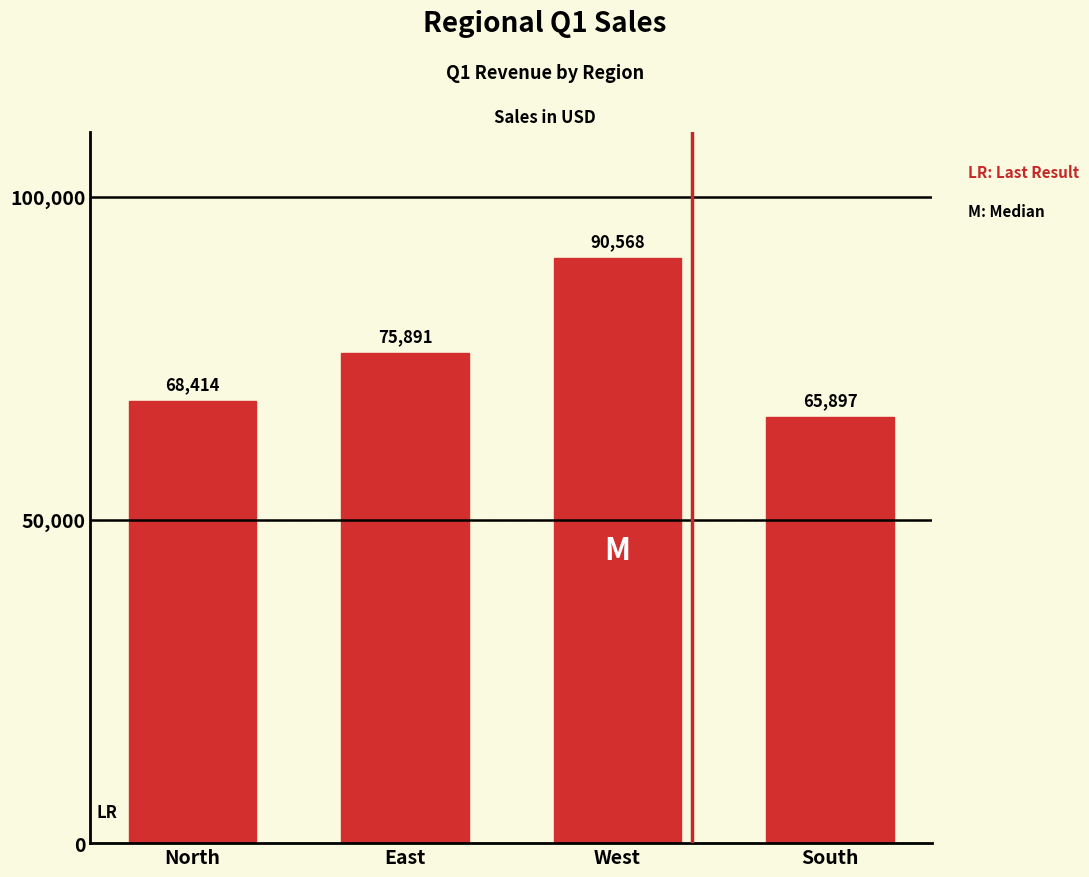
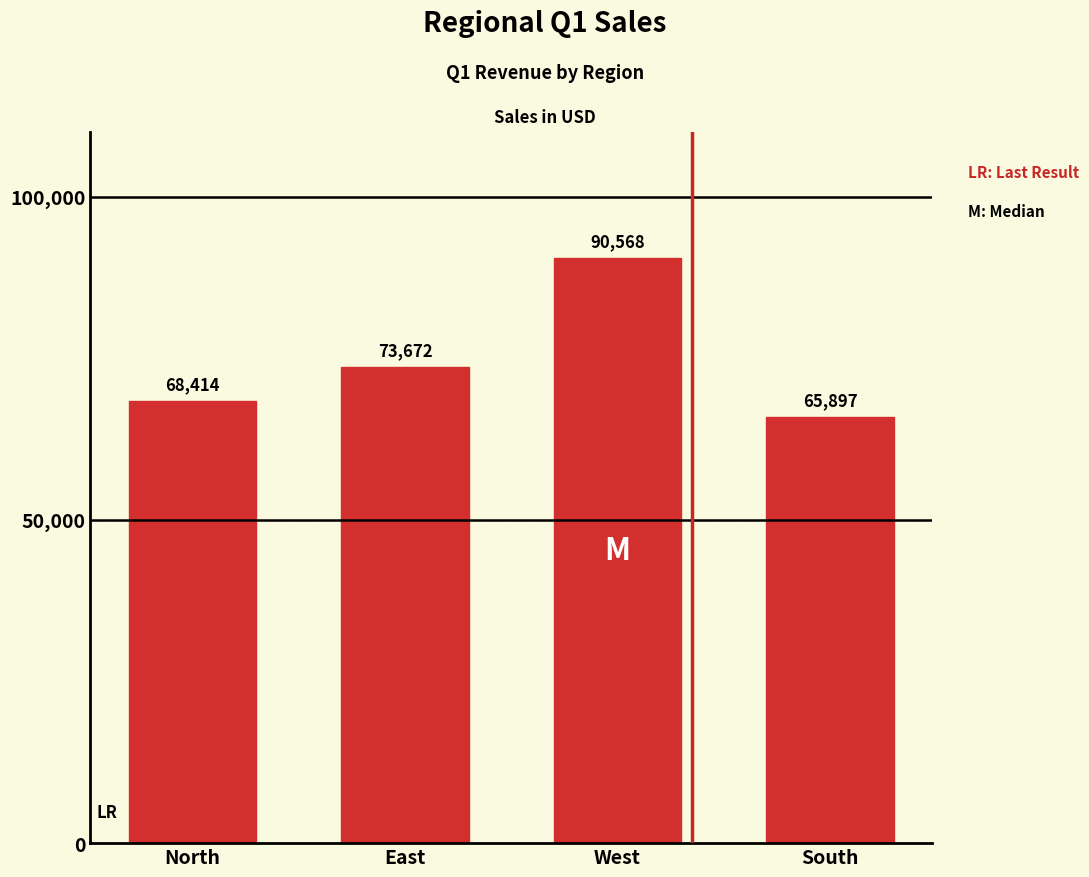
East: 75,891 -> 73,672
